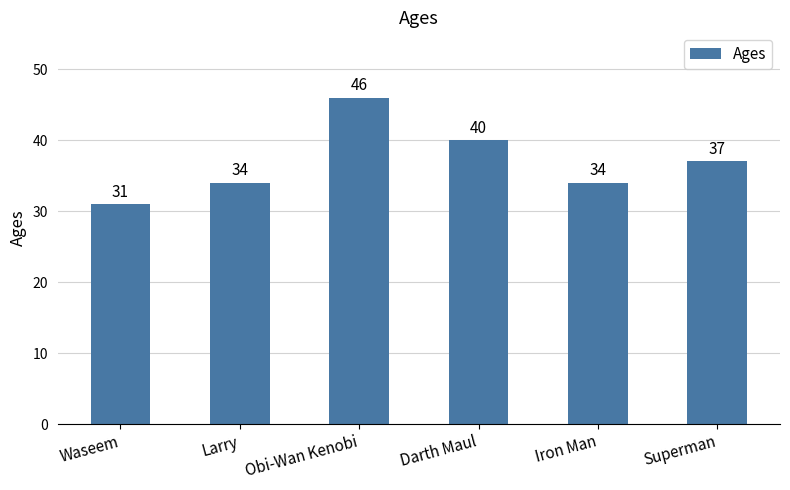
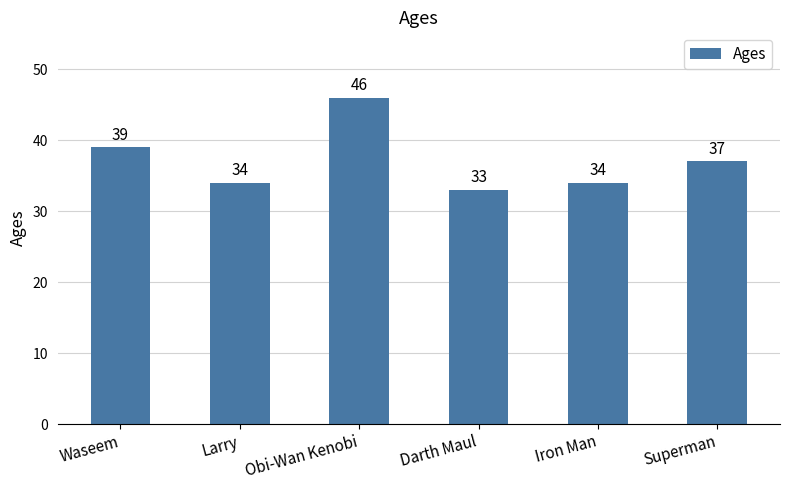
Waseem: 31 -> 39
Darth Maul: 40 -> 33
